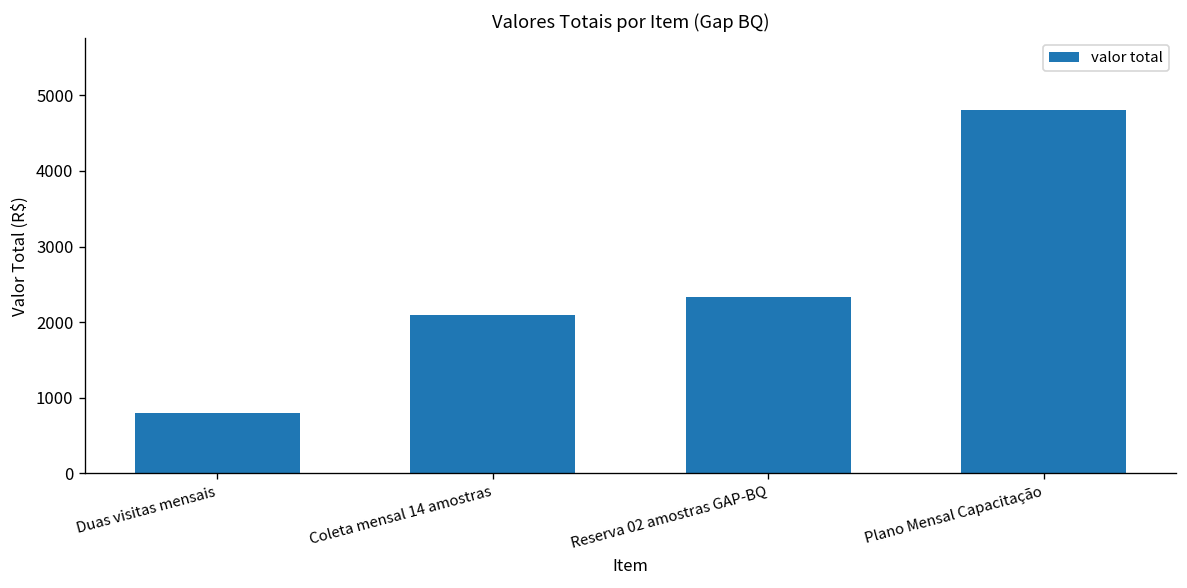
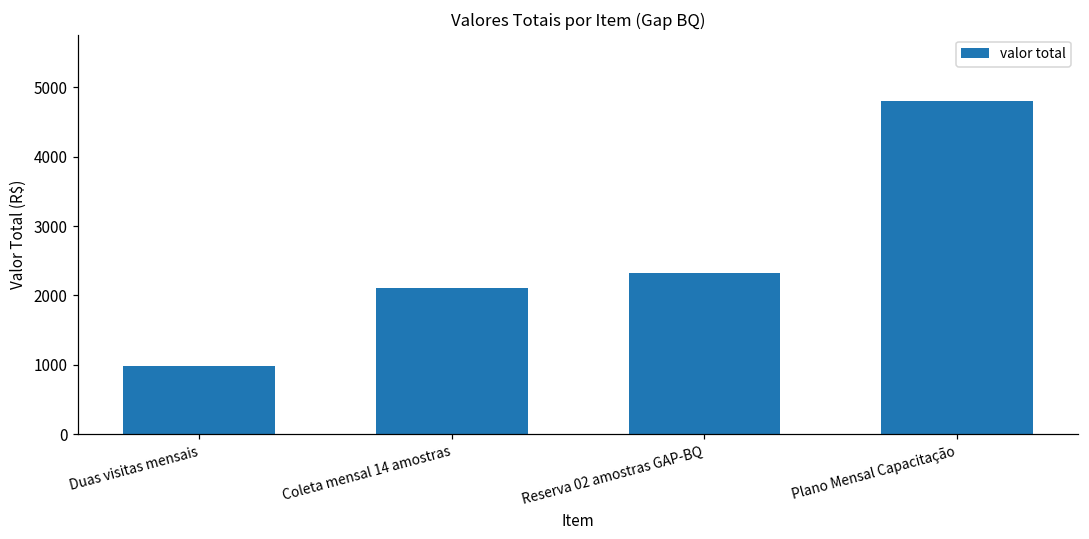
Duas visitas mensais: 800 -> 1000
